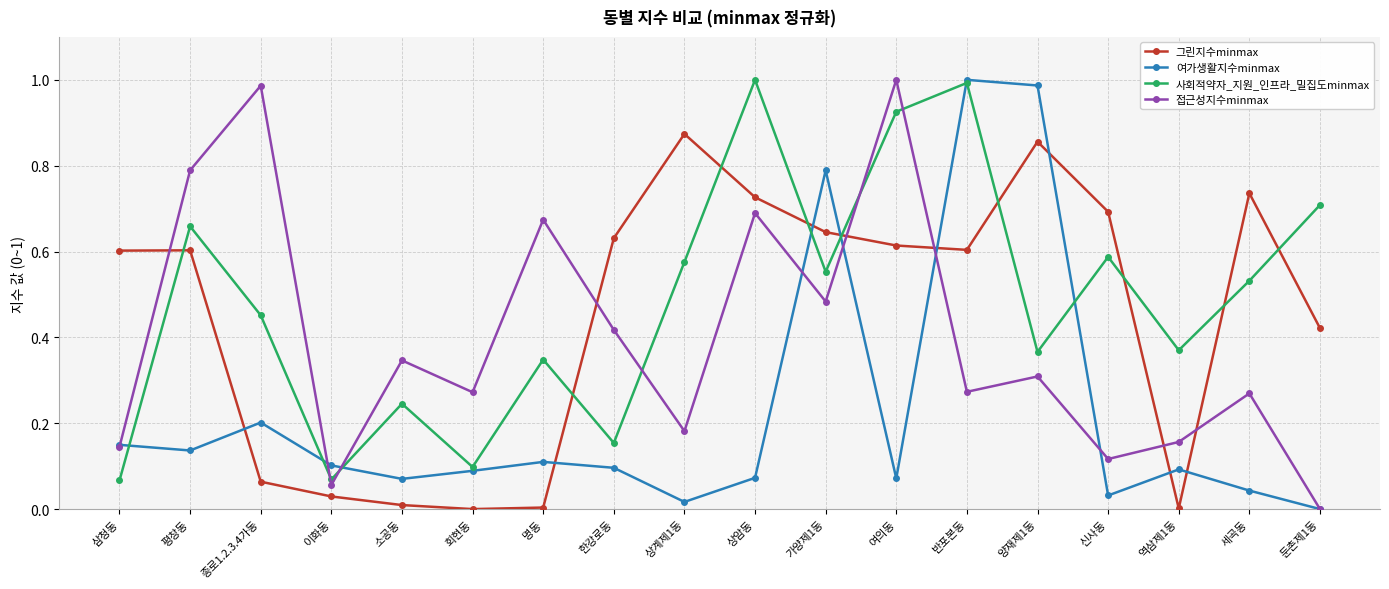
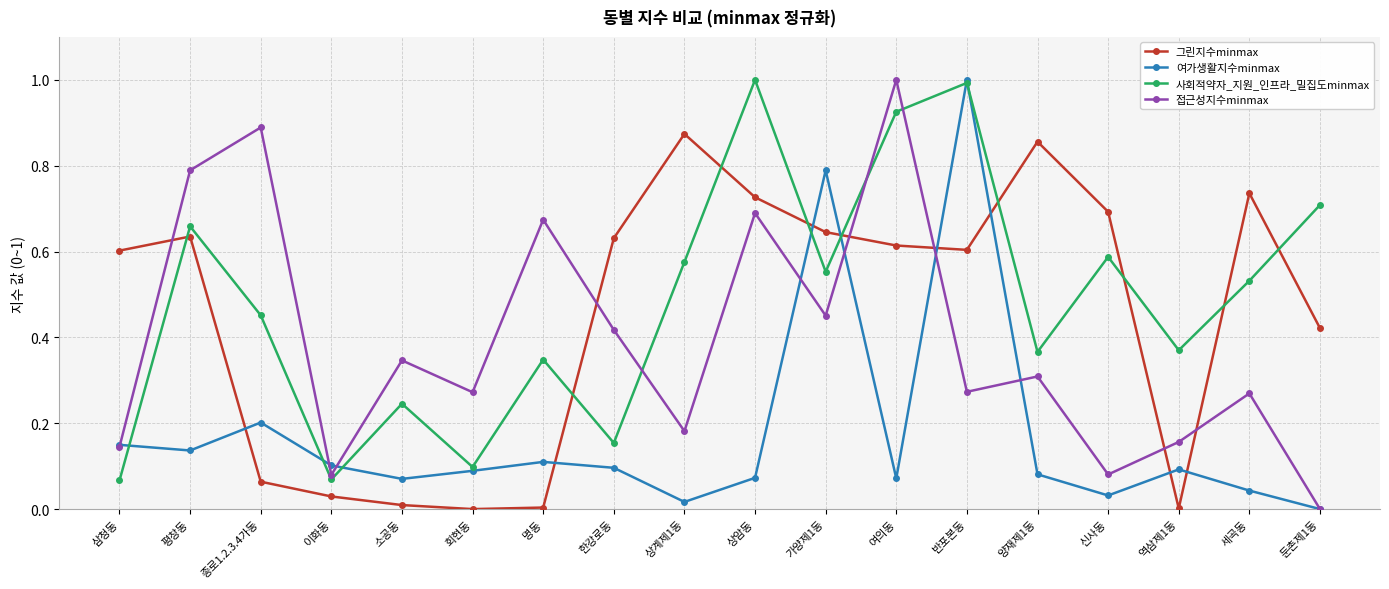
그린지수minmax, 평창동: 0.60 -> 0.64
접근성지수minmax, 종로1.2.3.4가동: 0.99 -> 0.89
접근성지수minmax, 이화동: 0.06 -> 0.08
접근성지수minmax, 가양제1동: 0.48 -> 0.45
여가생활지수minmax, 양재제1동: 0.99 -> 0.08
접근성지수minmax, 신사동: 0.12 -> 0.08
